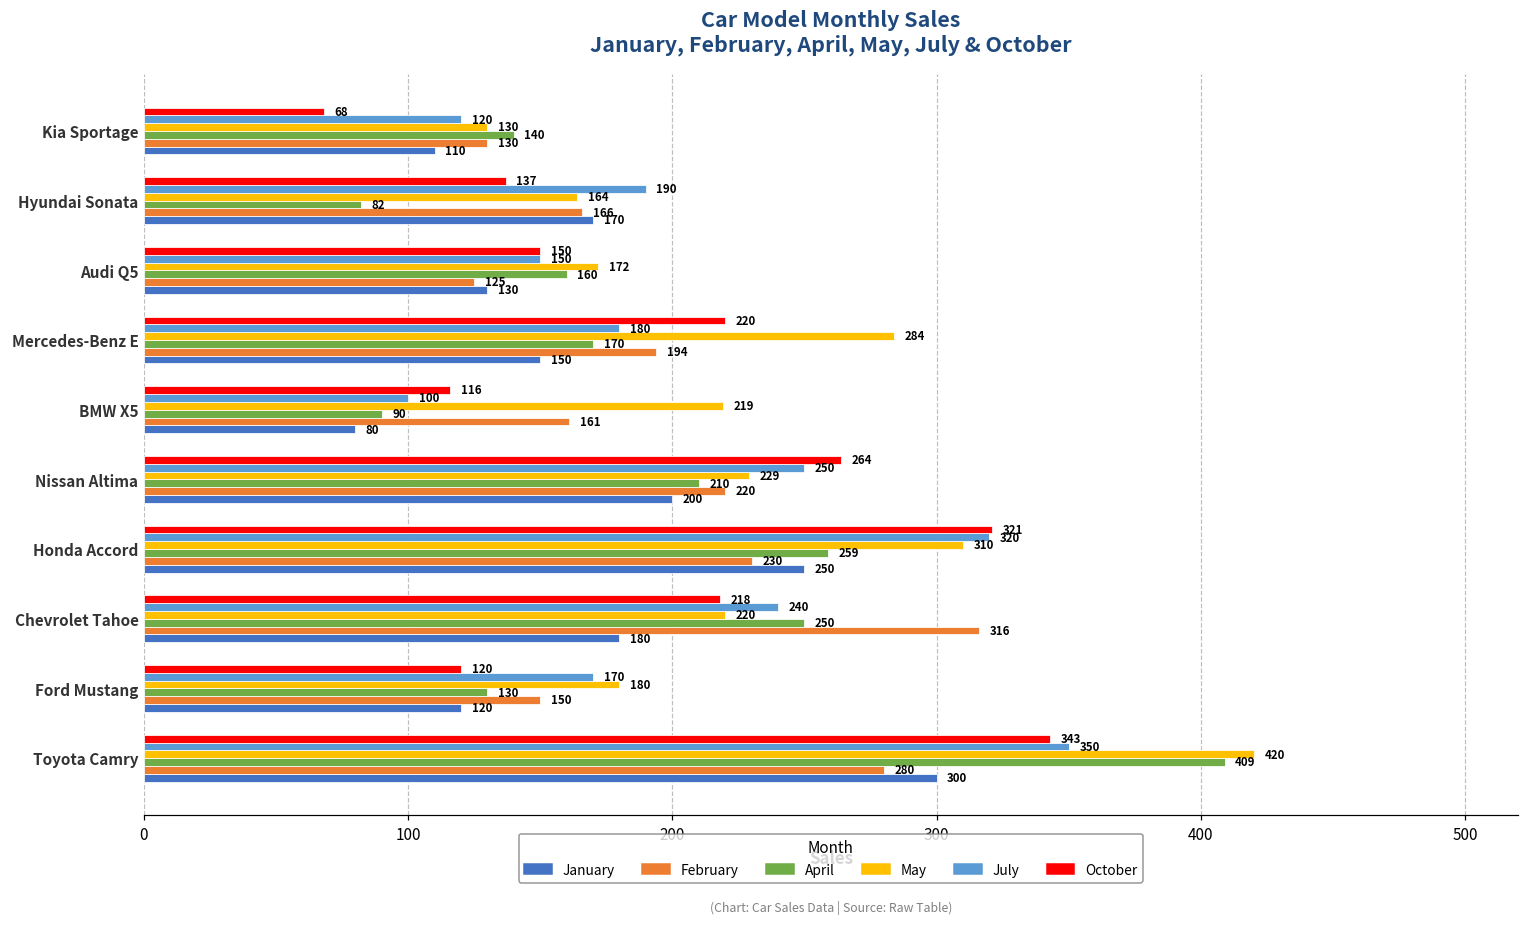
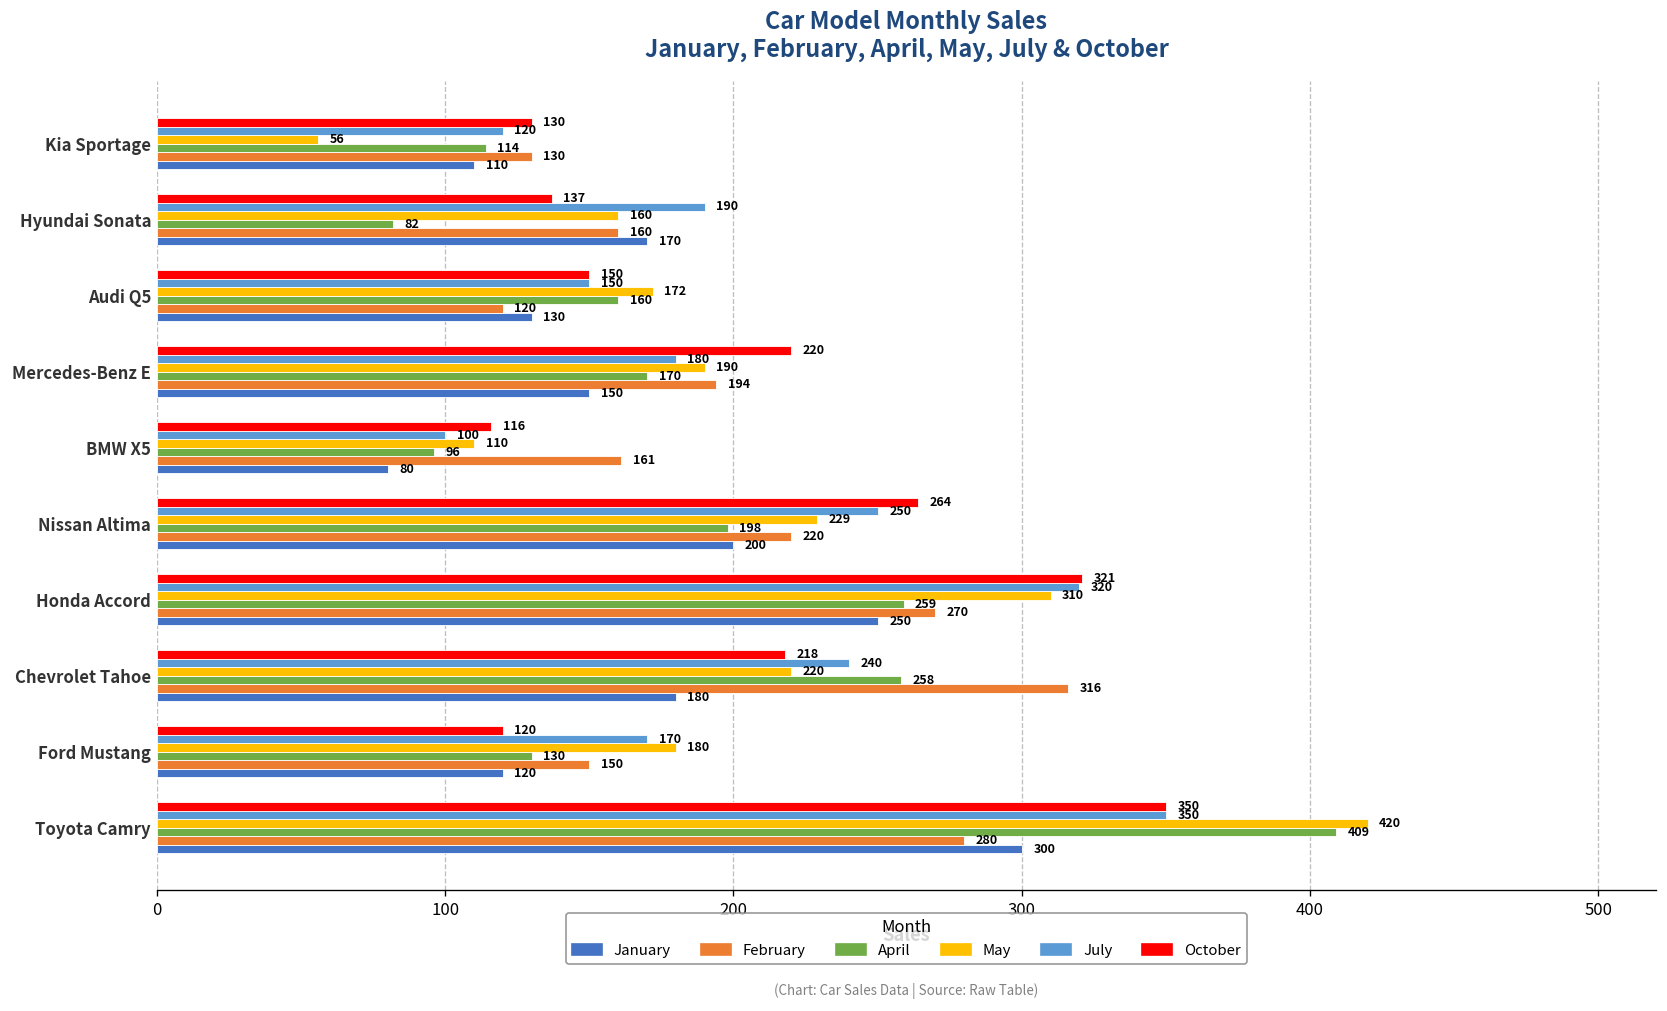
October, Kia Sportage: 68 -> 130
May, Kia Sportage: 130 -> 56
April, Kia Sportage: 140 -> 114
May, Hyundai Sonata: 164 -> 160
February, Hyundai Sonata: 166 -> 160
February, Audi Q5: 125 -> 120
May, Mercedes-Benz E: 284 -> 190
May, BMW X5: 219 -> 110
April, BMW X5: 90 -> 96
April, Nissan Altima: 210 -> 198
February, Honda Accord: 230 -> 270
April, Chevrolet Tahoe: 250 -> 258
October, Toyota Camry: 343 -> 350
